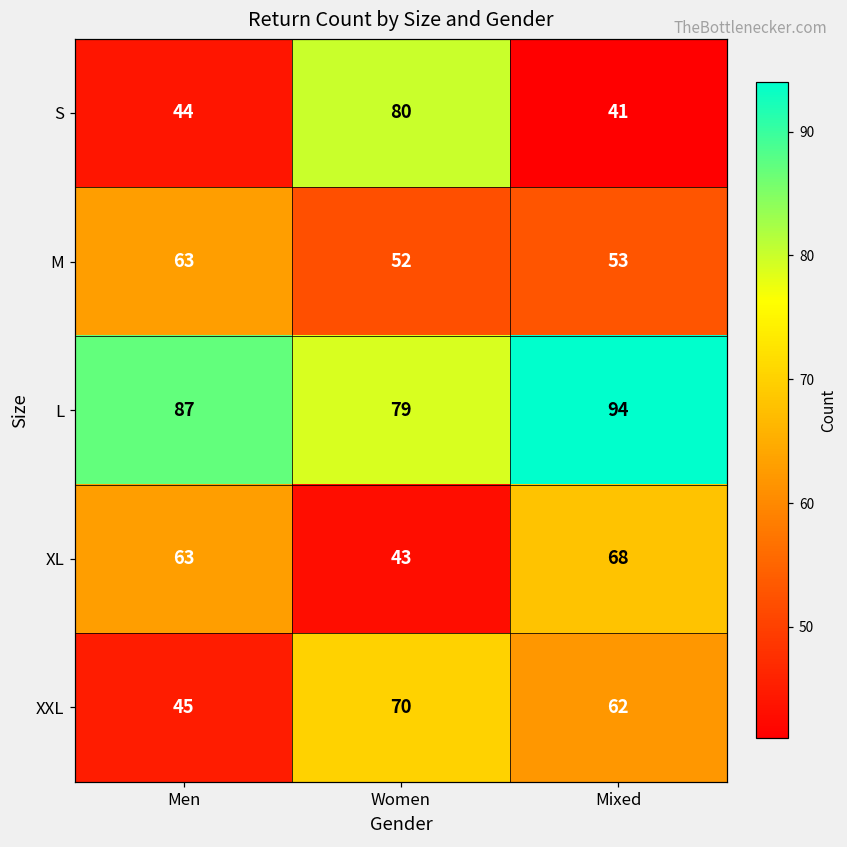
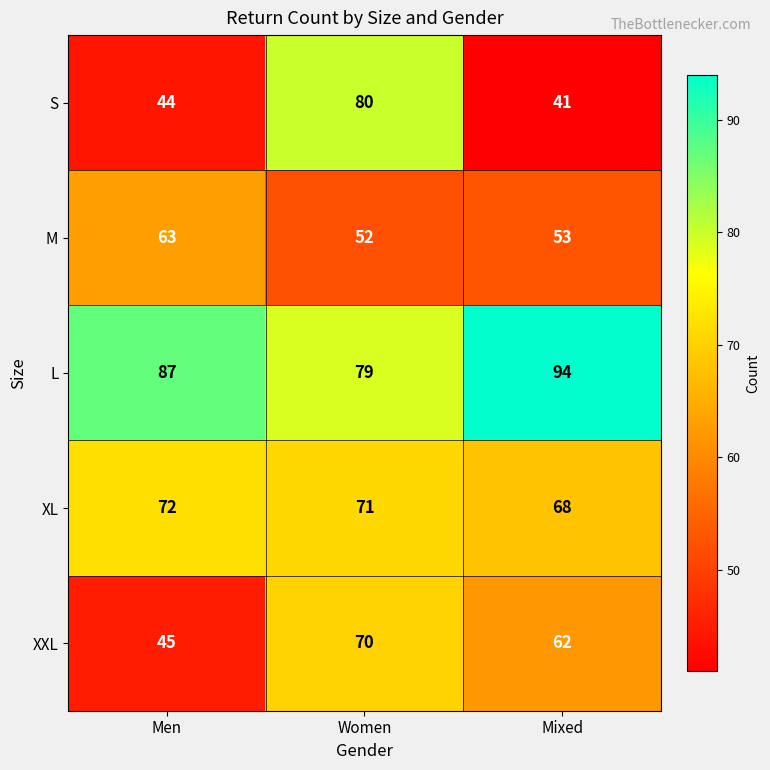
XL, Men: 63 -> 72
XL, Women: 43 -> 71
